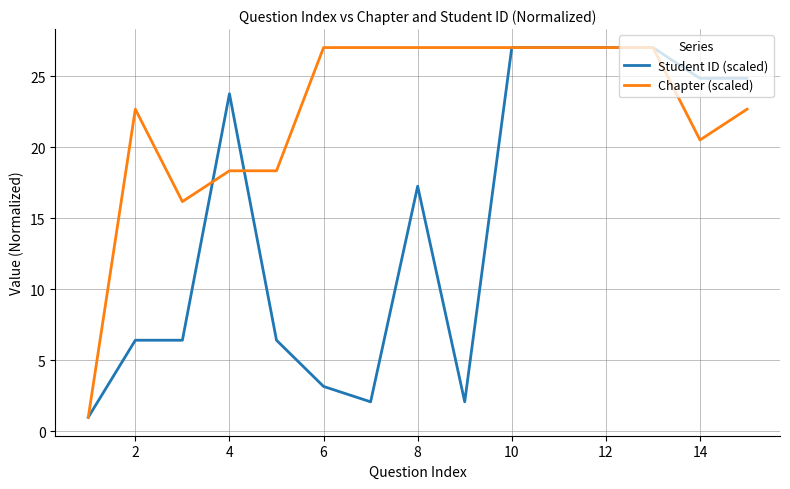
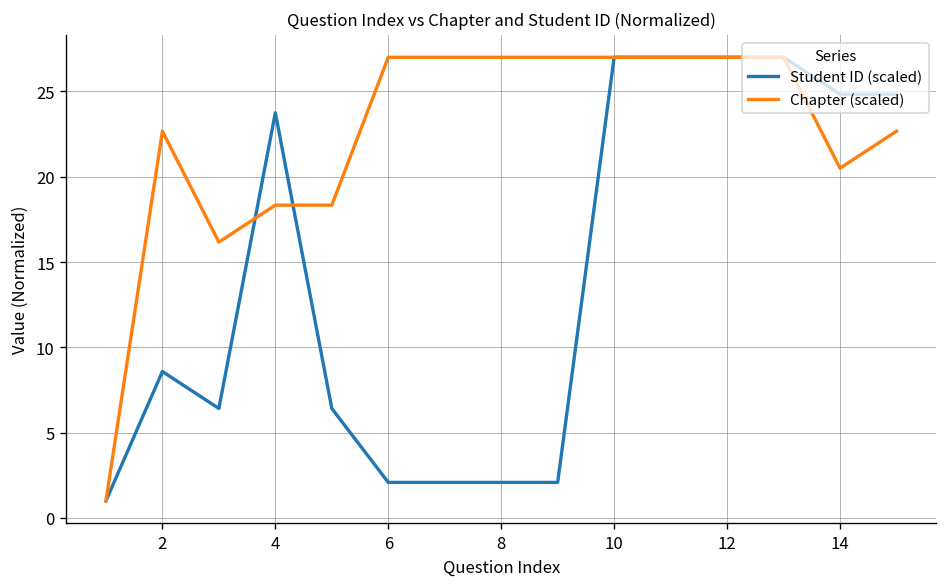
Student ID (scaled), 2: 6.4 -> 8.6
Student ID (scaled), 6: 3.2 -> 2.1
Student ID (scaled), 8: 17.3 -> 2.1
